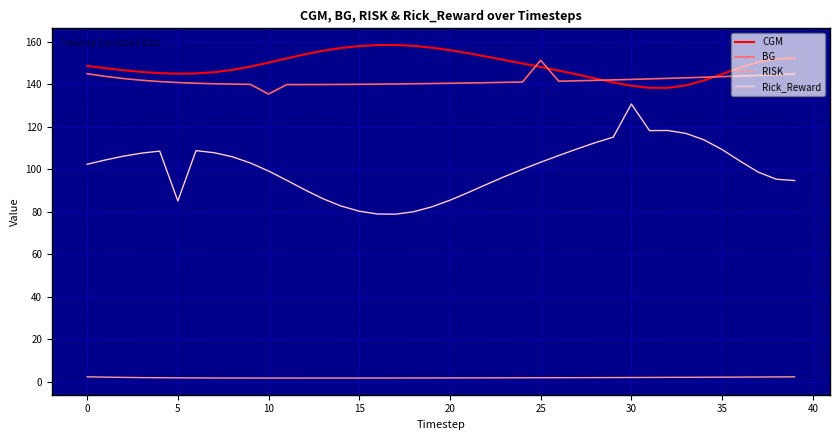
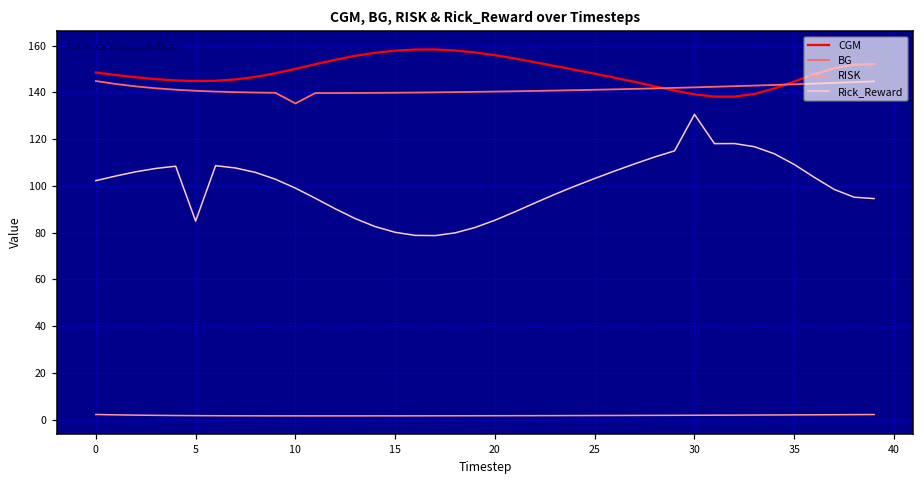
BG, 25: 151 -> 141
